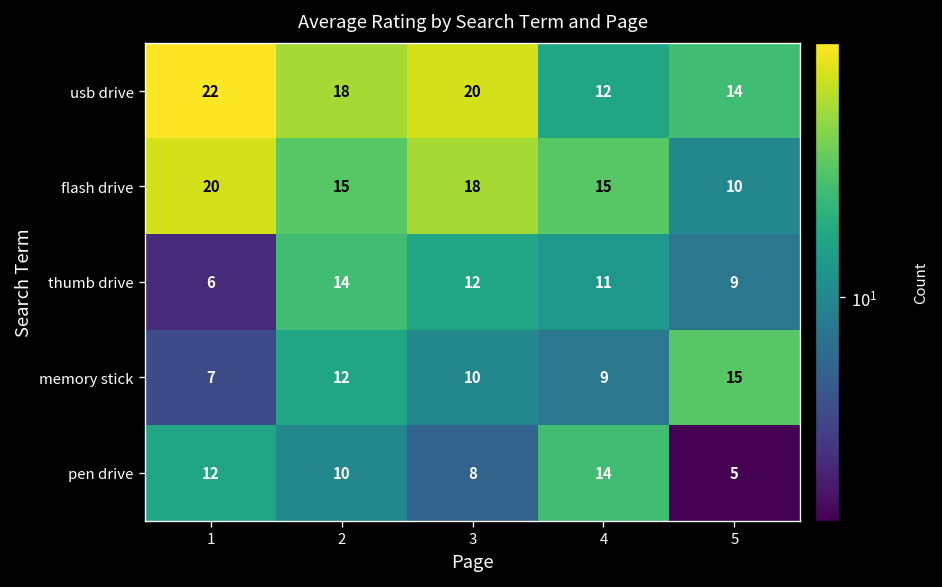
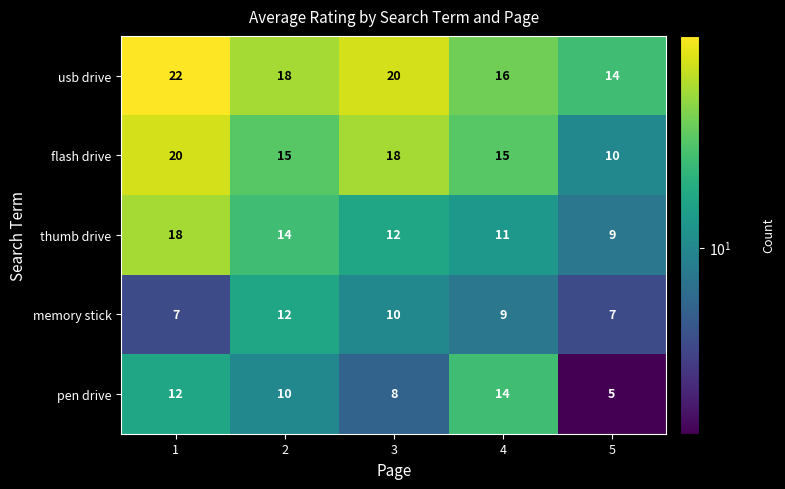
usb drive, 4: 12 -> 16
thumb drive, 1: 6 -> 18
memory stick, 5: 15 -> 7
